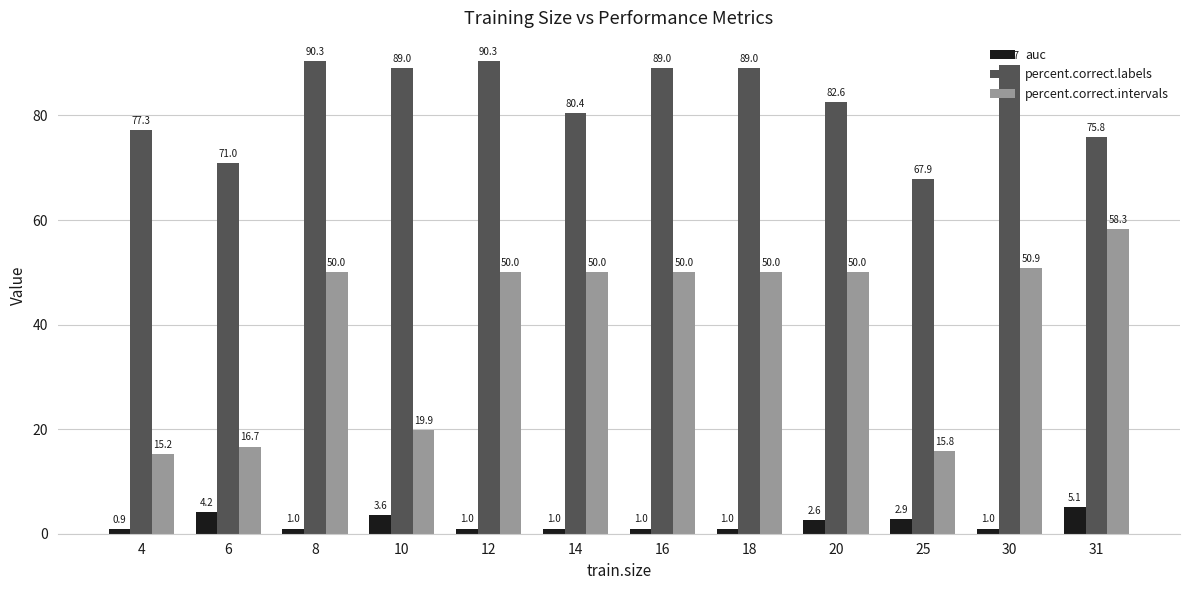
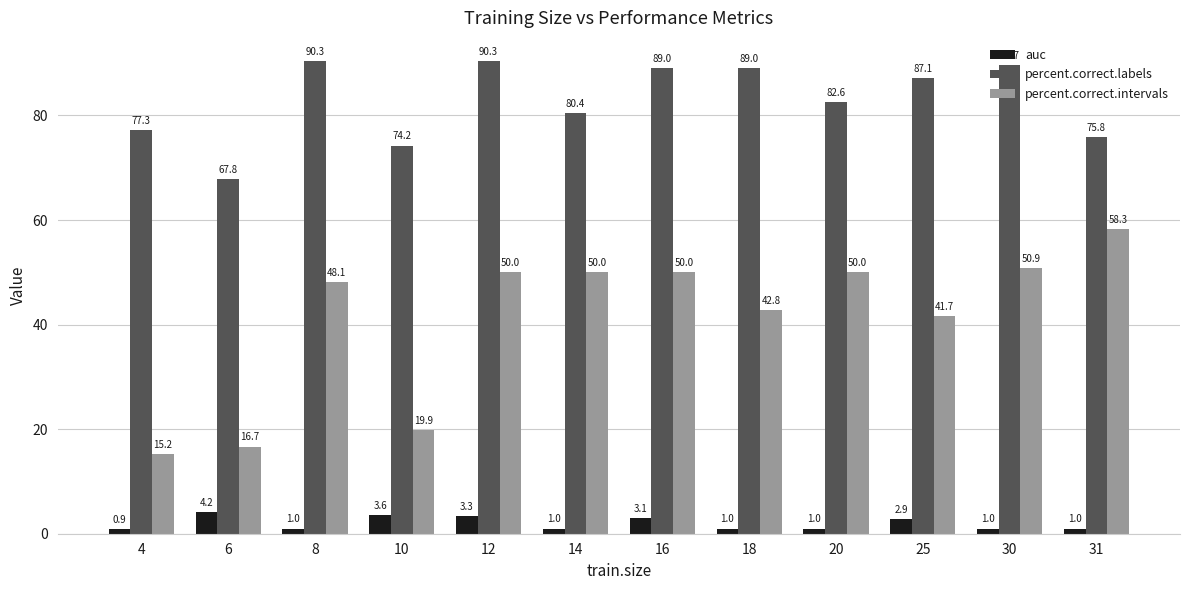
percent.correct.labels, 6: 71.0 -> 67.8
percent.correct.intervals, 8: 50.0 -> 48.1
percent.correct.labels, 10: 89.0 -> 74.2
auc, 12: 1.0 -> 3.3
auc, 16: 1.0 -> 3.1
percent.correct.intervals, 18: 50.0 -> 42.8
auc, 20: 2.6 -> 1.0
percent.correct.labels, 25: 67.9 -> 87.1
percent.correct.intervals, 25: 15.8 -> 41.7
auc, 31: 5.1 -> 1.0
